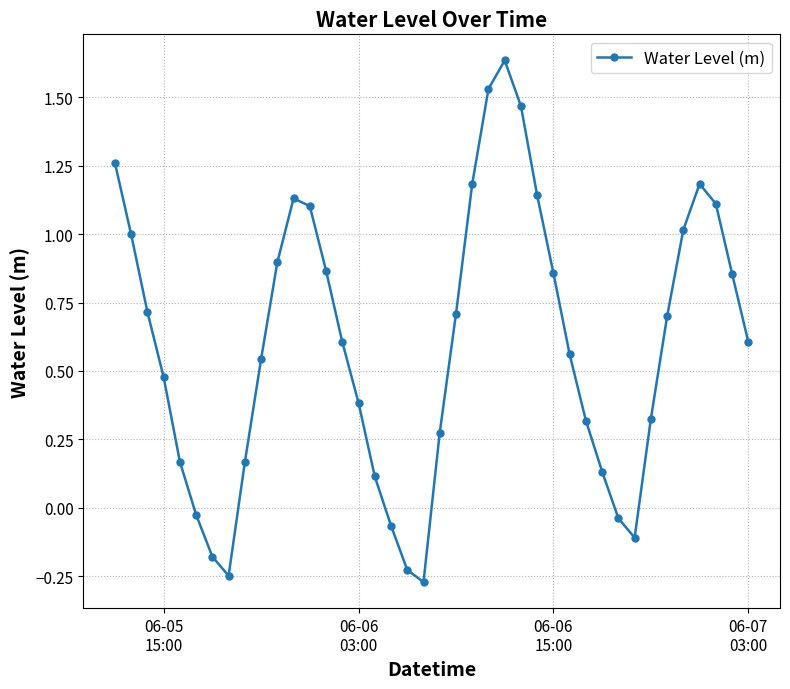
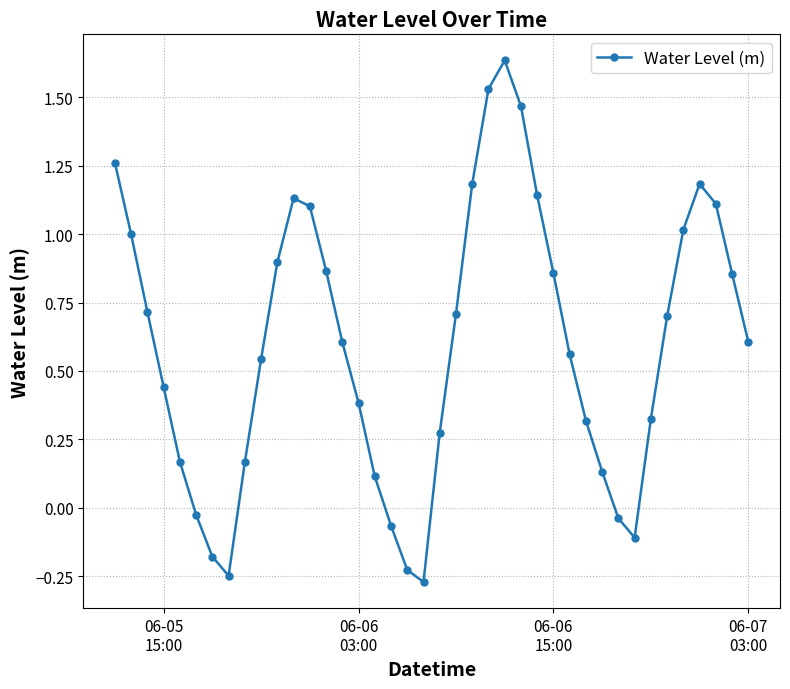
06-05 15:00: 0.48 -> 0.44
